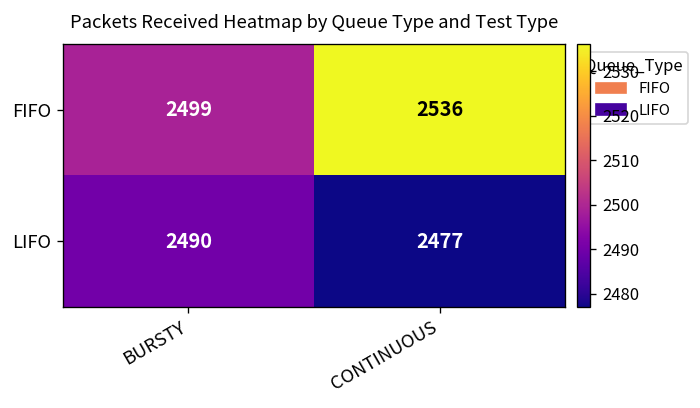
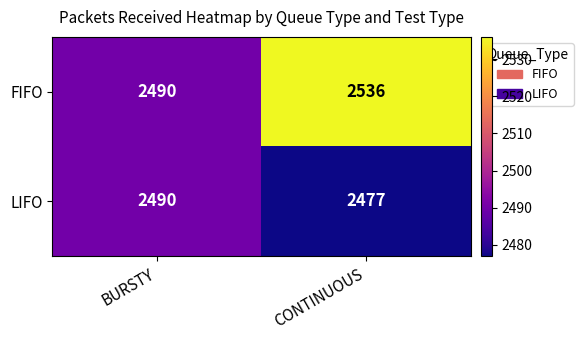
FIFO, BURSTY: 2499 -> 2490
